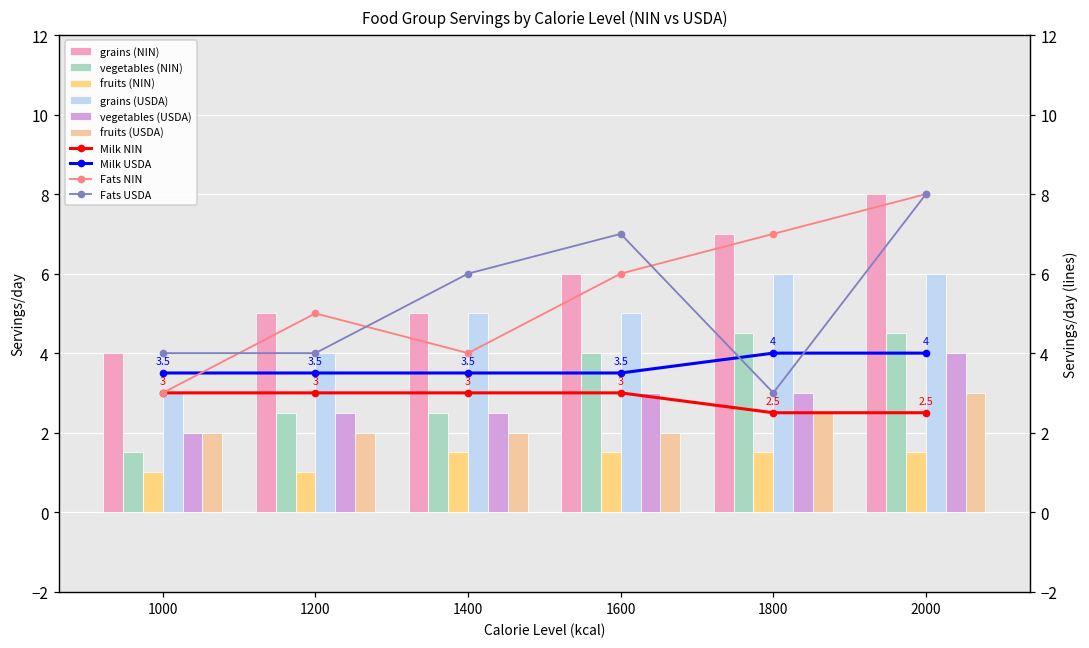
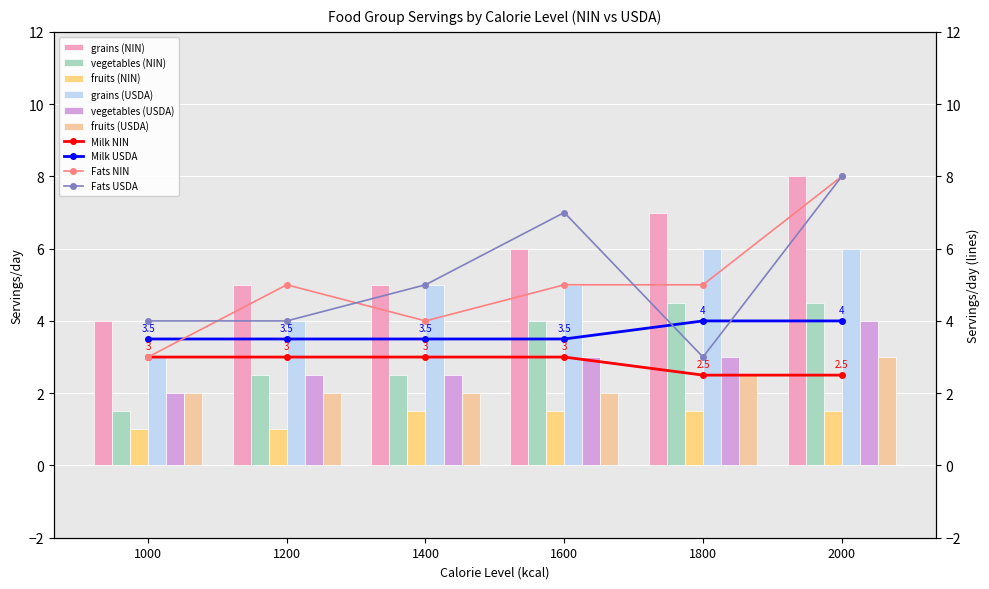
Fats USDA, 1400: 6 -> 5
Fats NIN, 1600: 6 -> 5
Fats NIN, 1800: 7 -> 5
